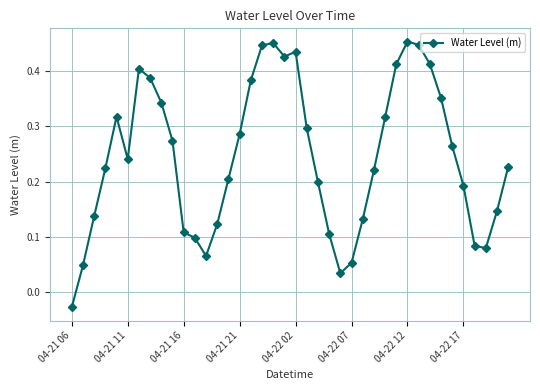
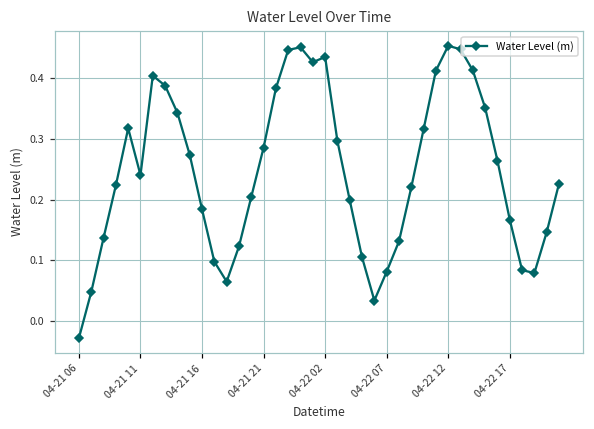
04-21 16: 0.11 -> 0.18
04-22 07: 0.05 -> 0.08
04-22 17: 0.19 -> 0.17
